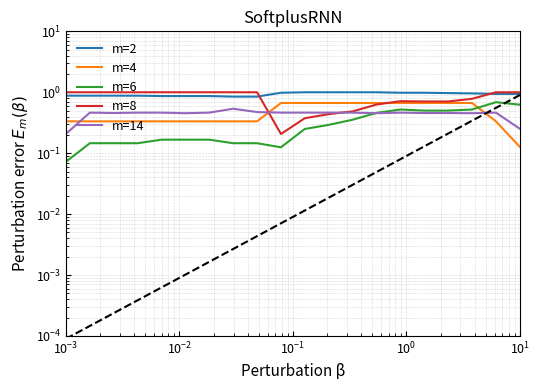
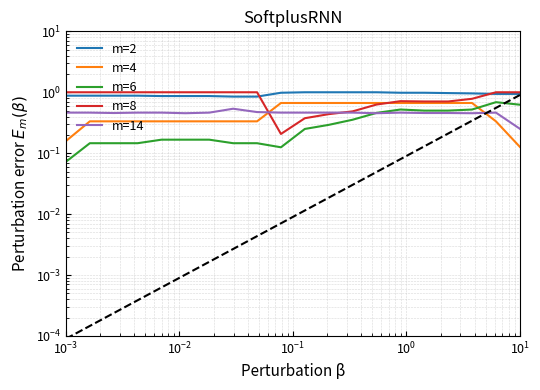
m=4, 10^-3: 0.3 -> 0.16
m=14, 10^-3: 0.21 -> 0.5
